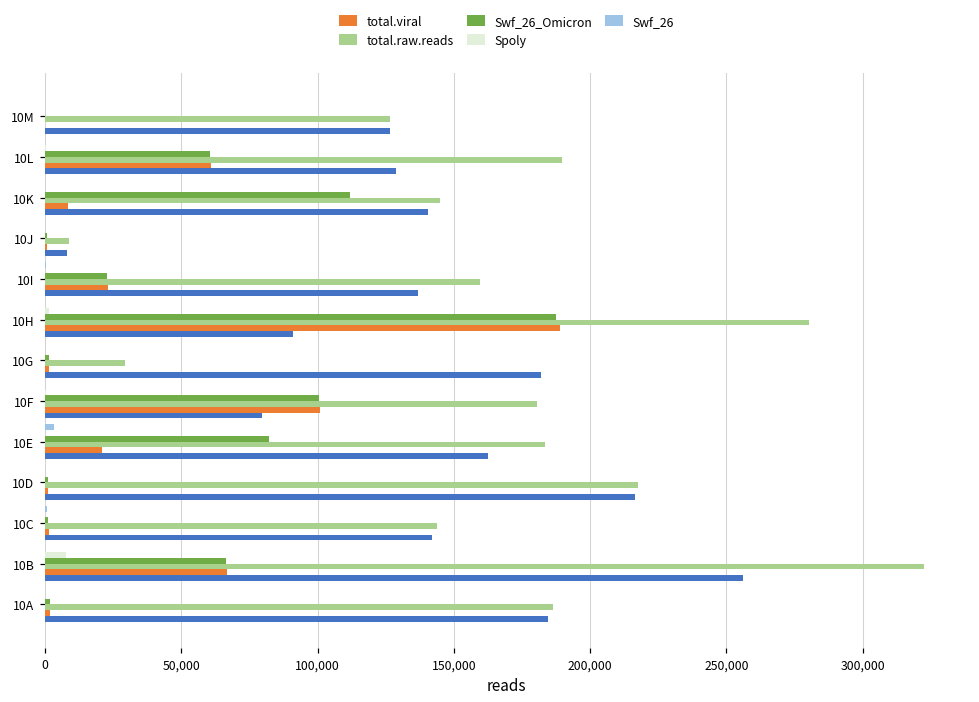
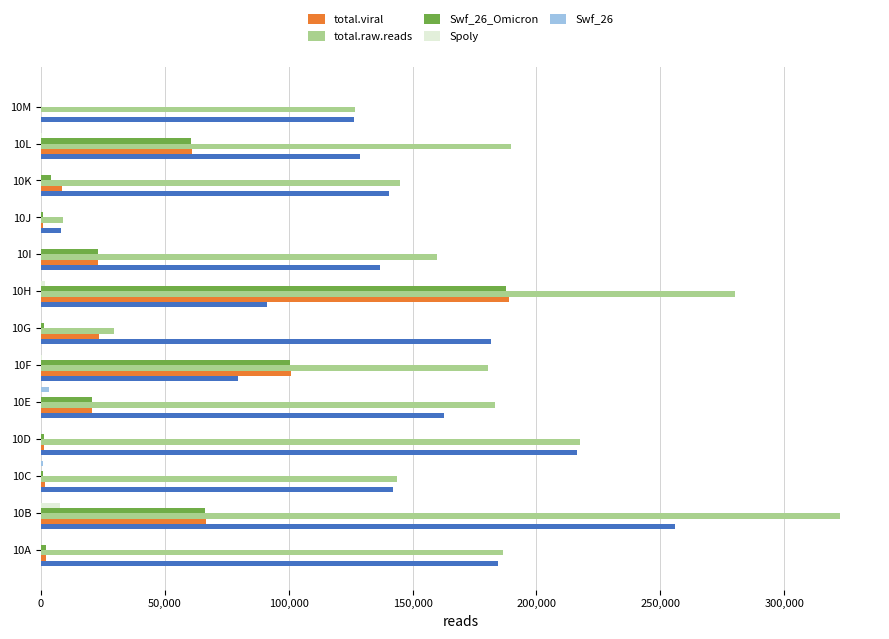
Swf_26_Omicron, 10K: 112,000 -> 4,000
total.viral, 10G: 1,000 -> 23,000
Swf_26_Omicron, 10E: 82,000 -> 21,000
